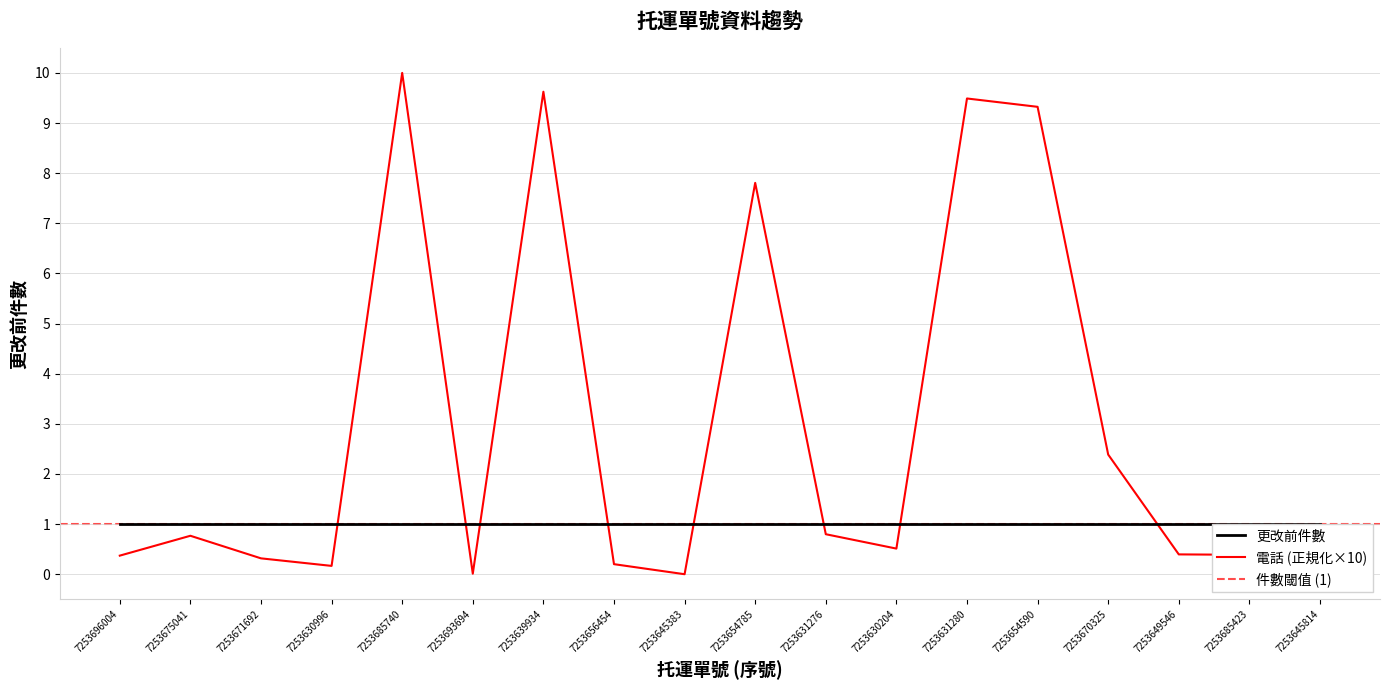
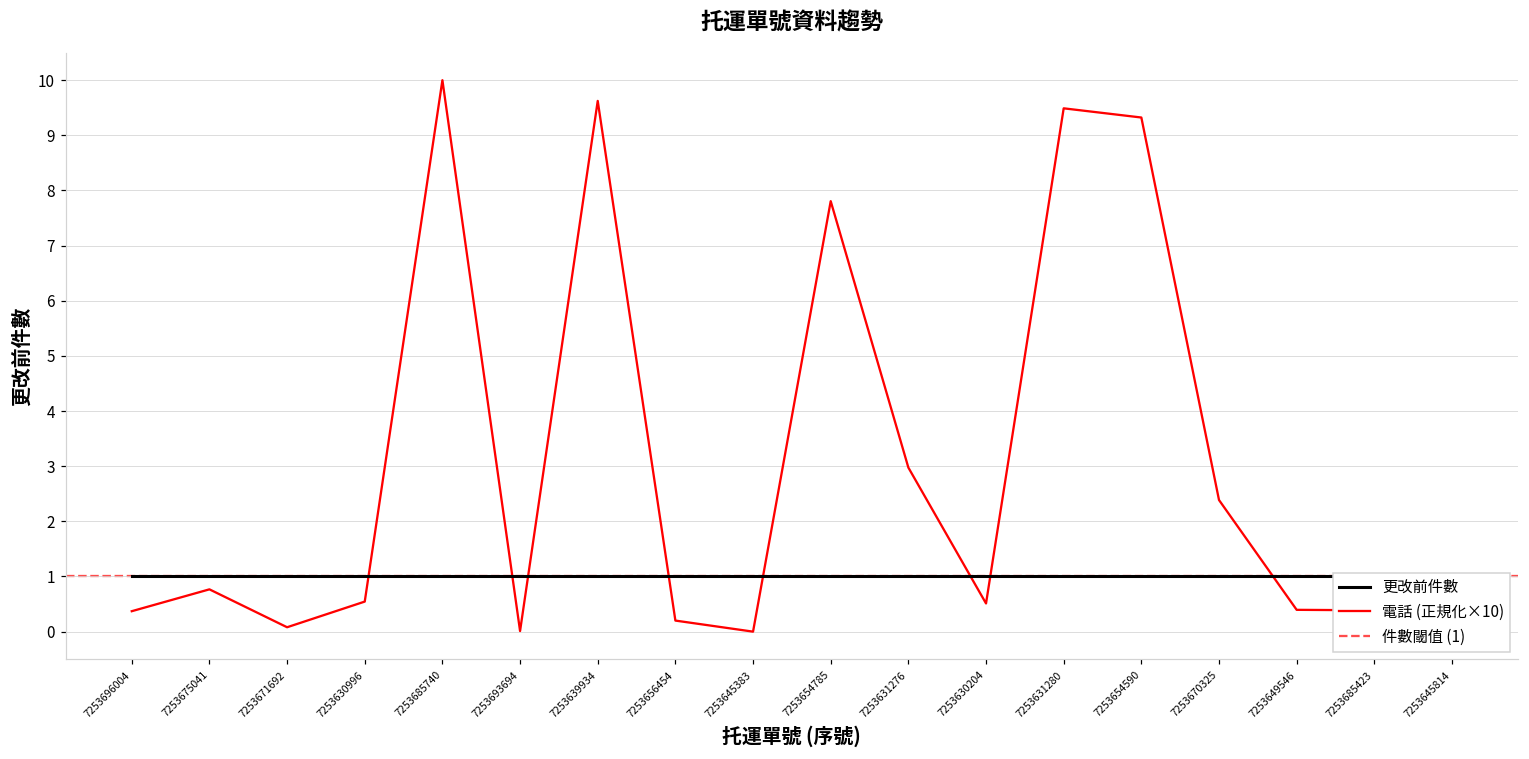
電話 (正規化×10), 7253671692: 0.3 -> 0.1
電話 (正規化×10), 7253630996: 0.2 -> 0.5
電話 (正規化×10), 7253631276: 0.8 -> 3.0
